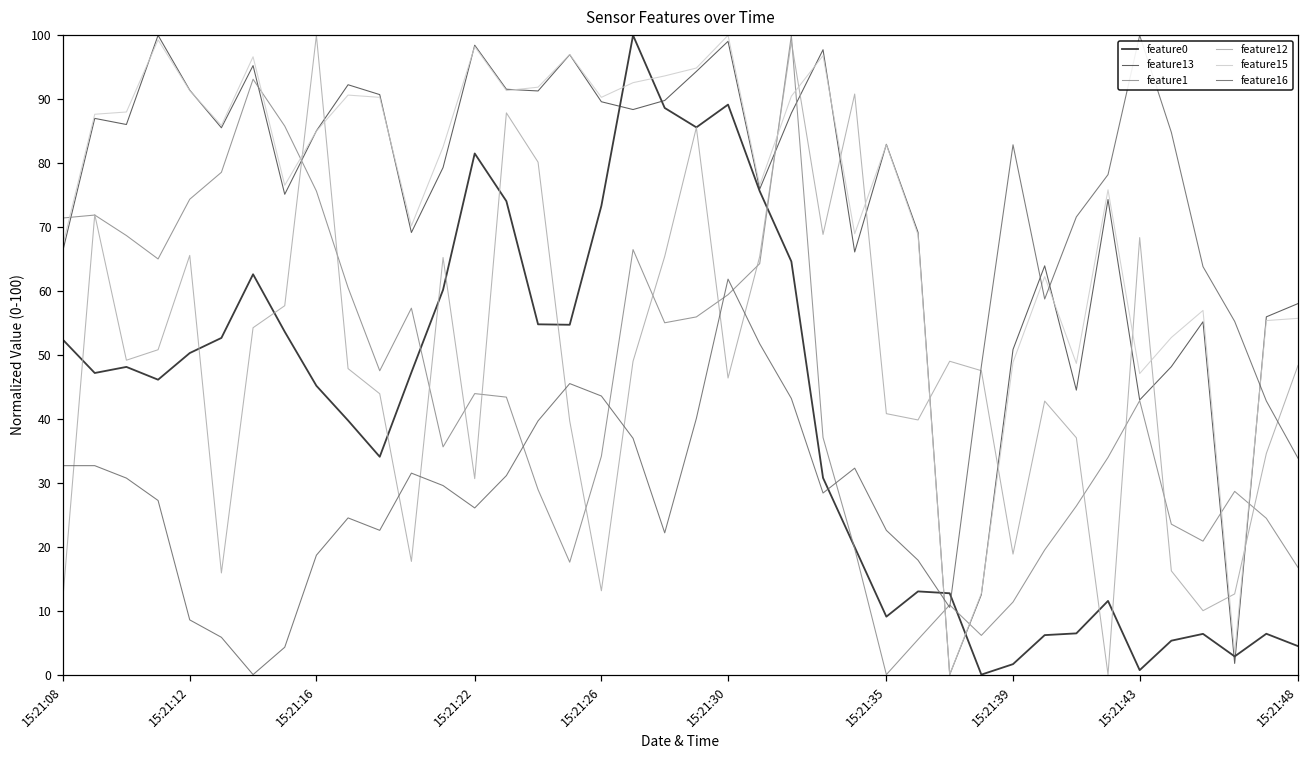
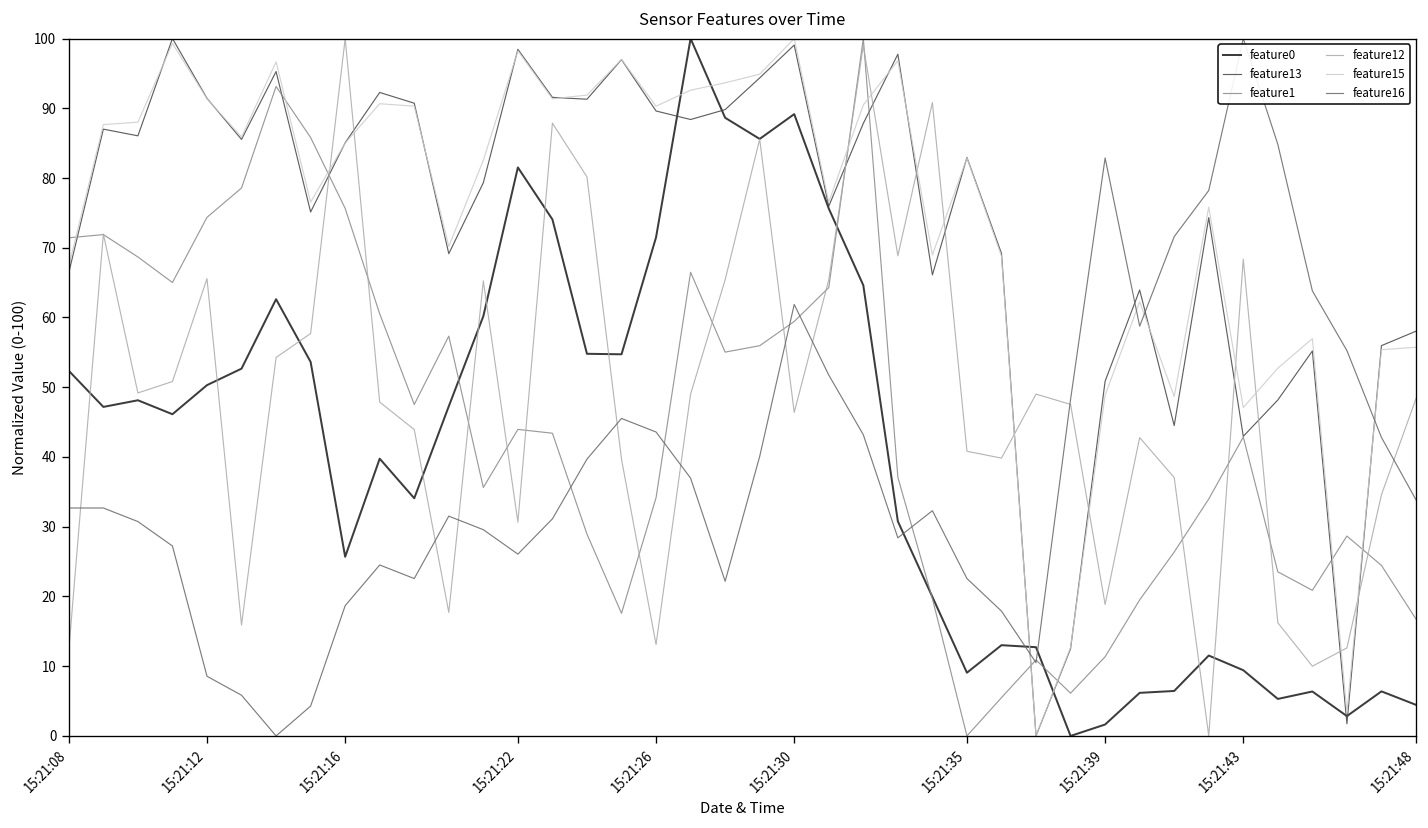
feature0, 15:21:16: 45 -> 26
feature0, 15:21:26: 73 -> 71
feature0, 15:21:43: 1 -> 9
